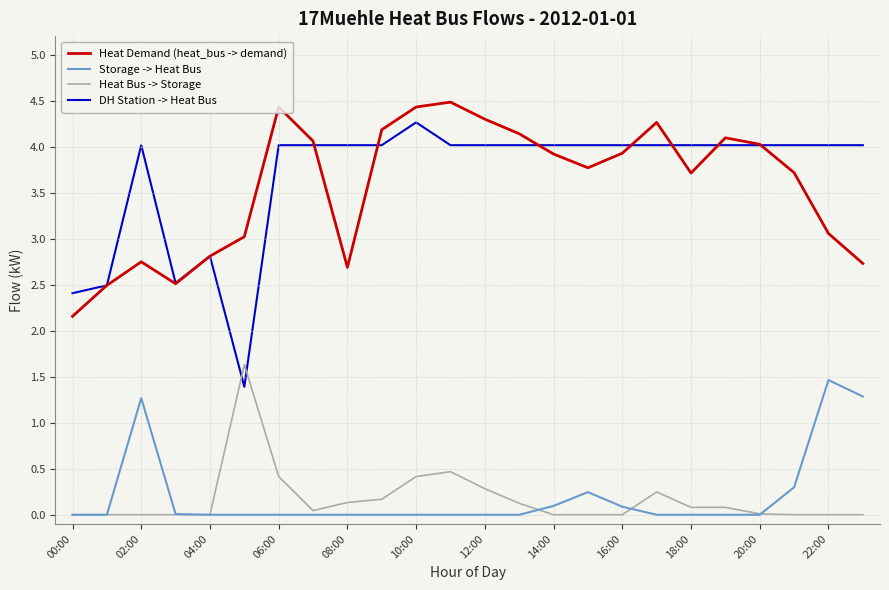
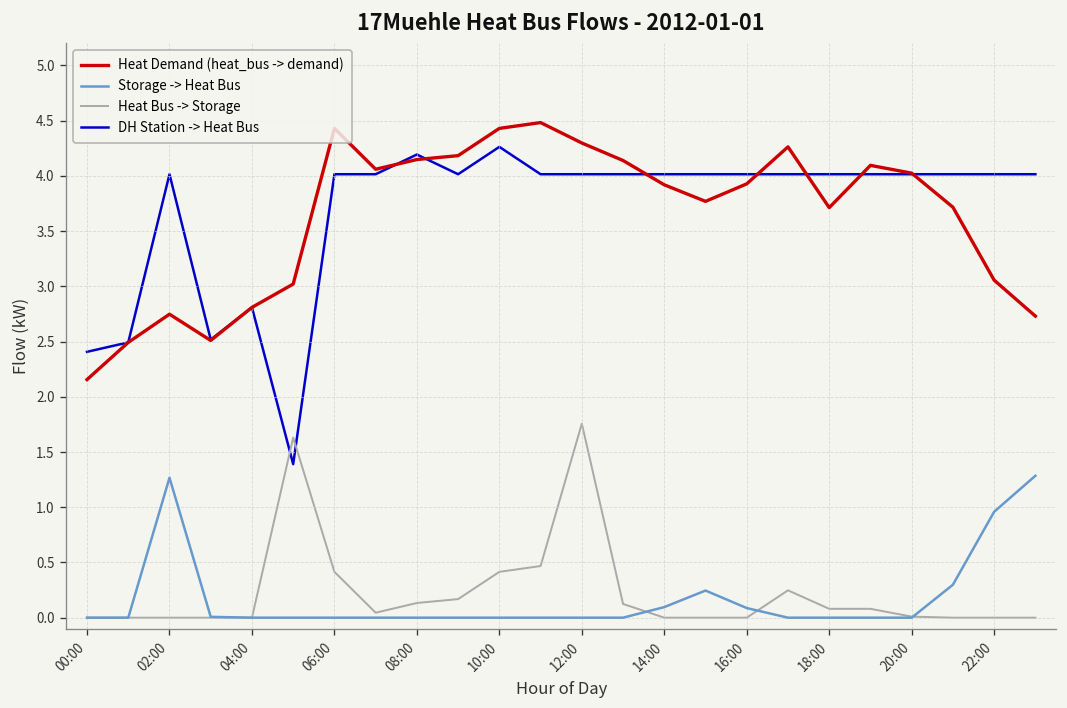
Heat Demand (heat_bus -> demand), 08:00: 2.7 -> 4.1
DH Station -> Heat Bus, 08:00: 4.0 -> 4.2
Heat Bus -> Storage, 12:00: 0.3 -> 1.8
Storage -> Heat Bus, 22:00: 1.5 -> 1.0
